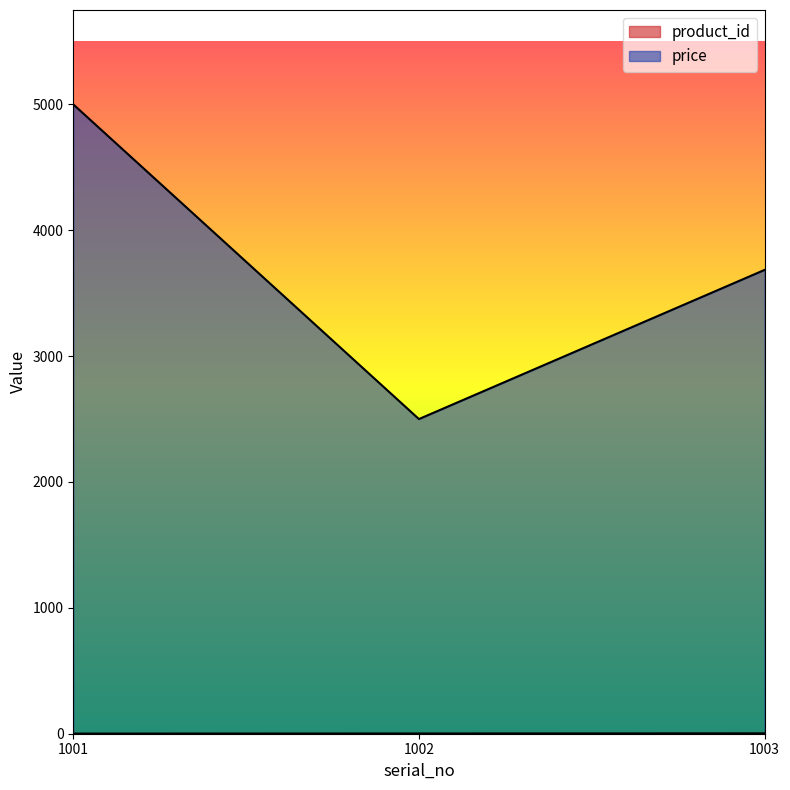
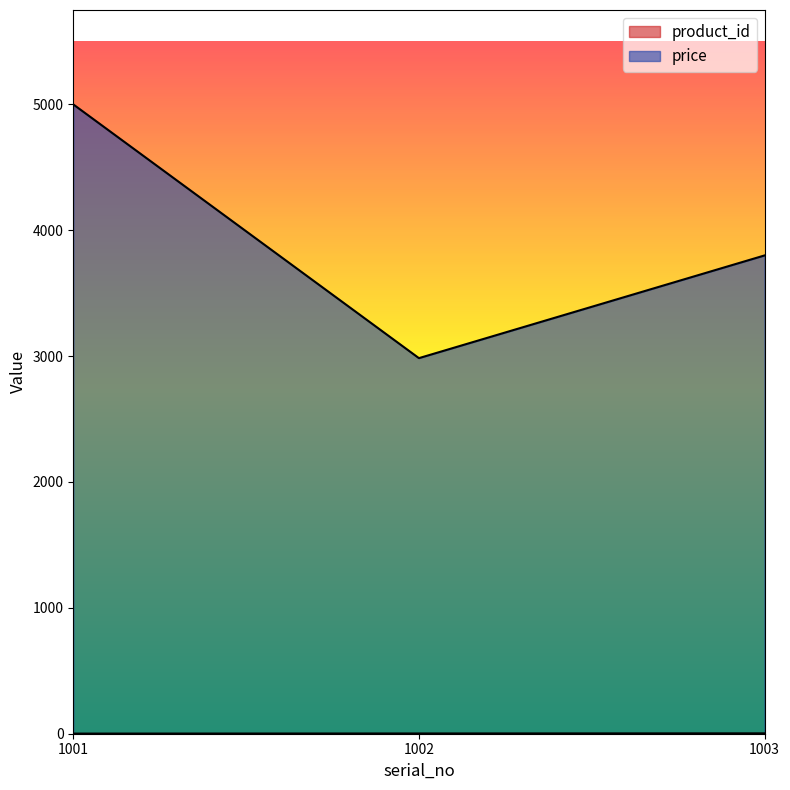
price, 1002: 2500 -> 2980
price, 1003: 3690 -> 3800
